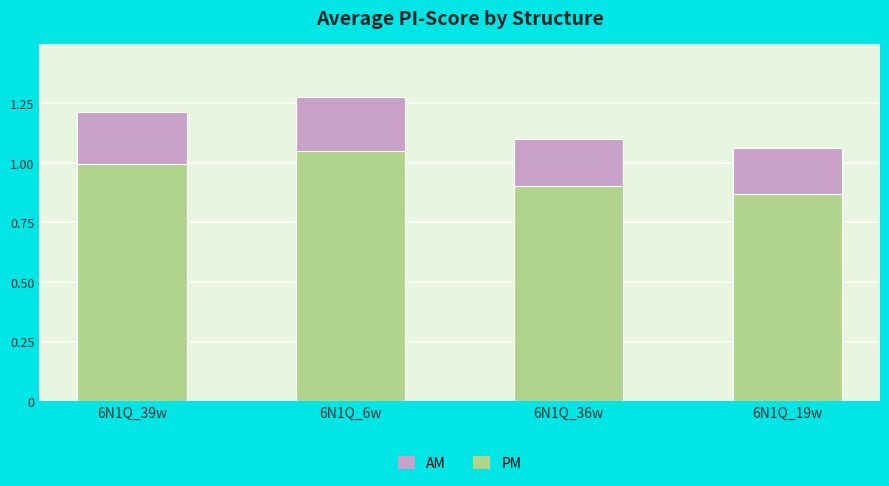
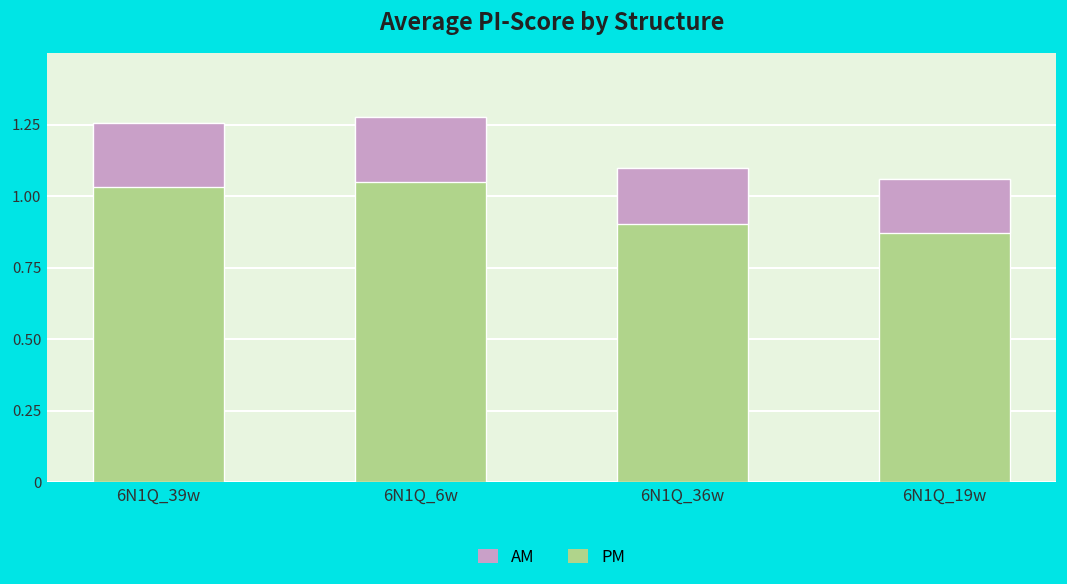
6N1Q_39w: 1.21 -> 1.26
